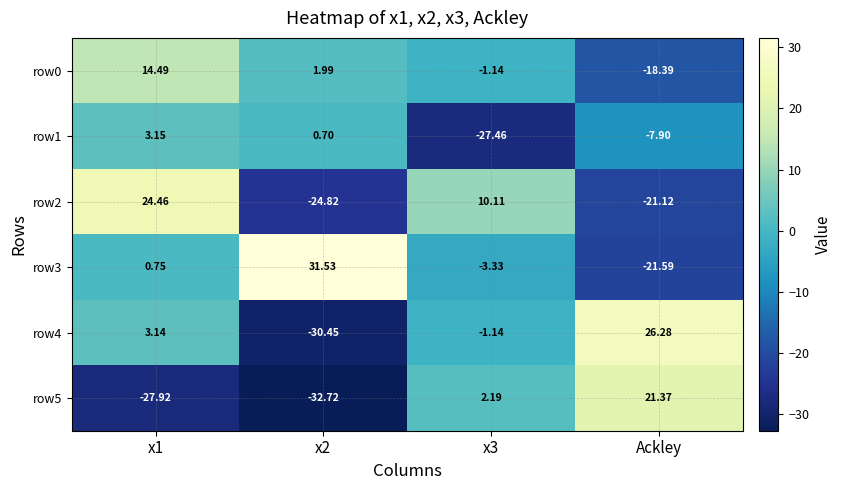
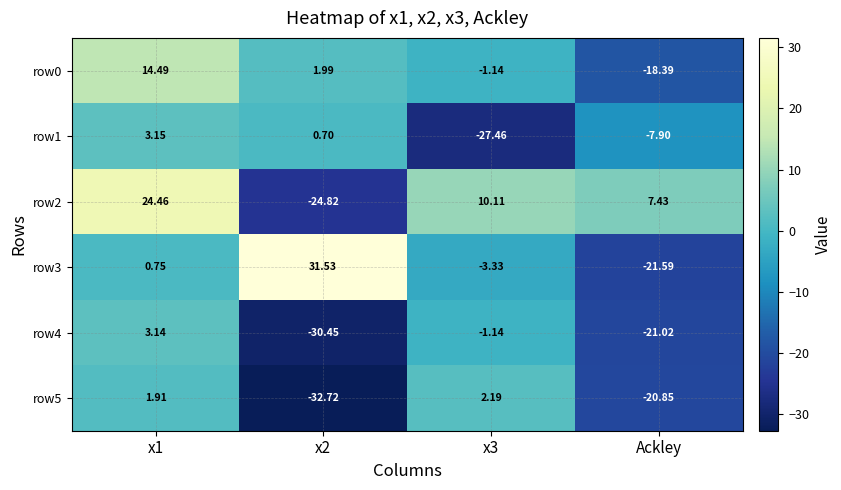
row2, Ackley: -21.12 -> 7.43
row4, Ackley: 26.28 -> -21.02
row5, x1: -27.92 -> 1.91
row5, Ackley: 21.37 -> -20.85
